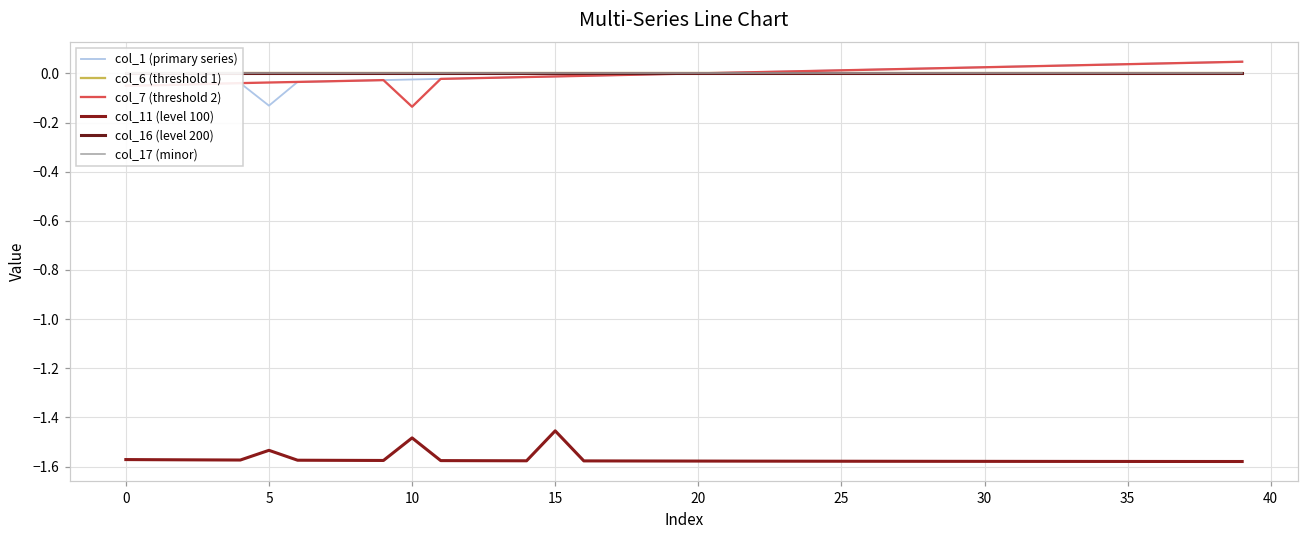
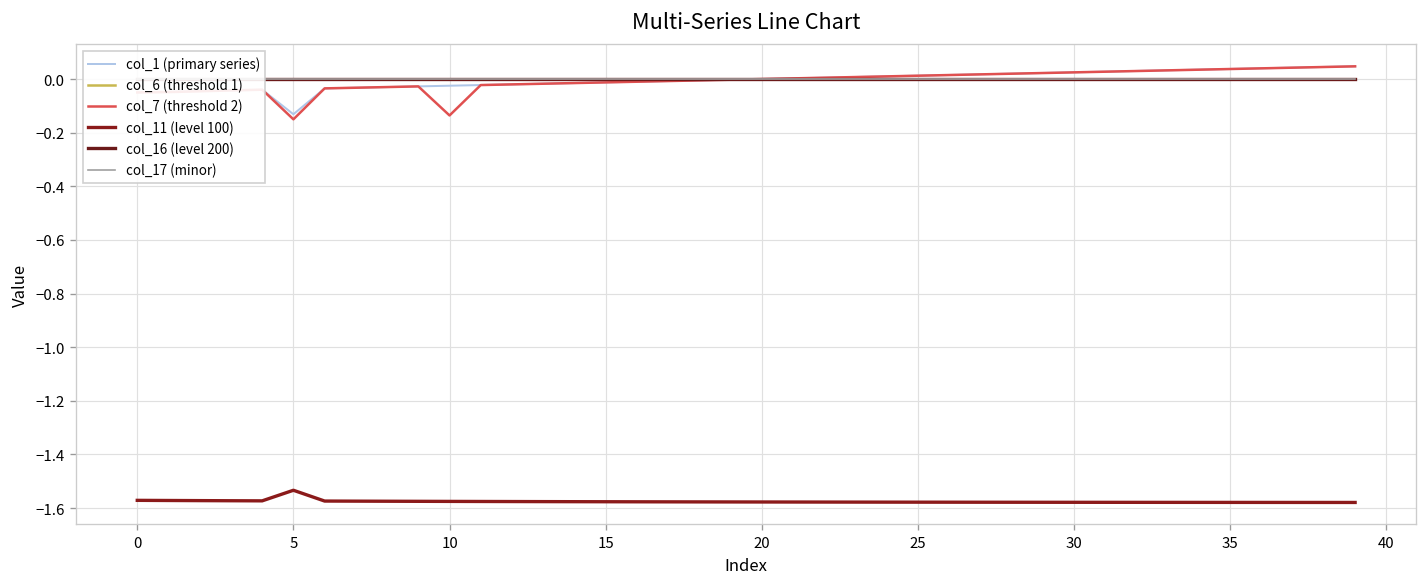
col_7 (threshold 2), 5: -0.04 -> -0.15
col_11 (level 100), 10: -1.48 -> -1.58
col_11 (level 100), 15: -1.45 -> -1.58
